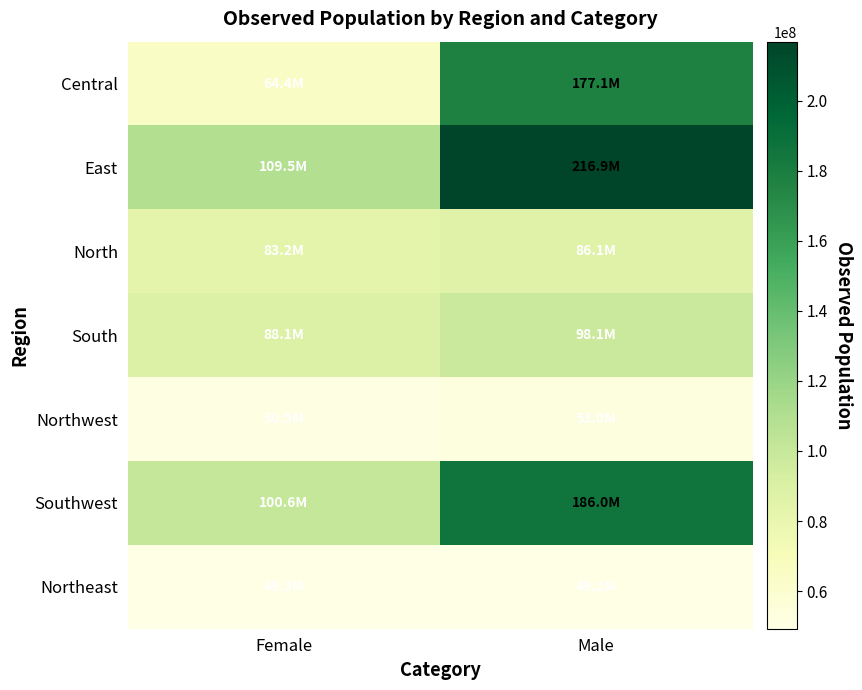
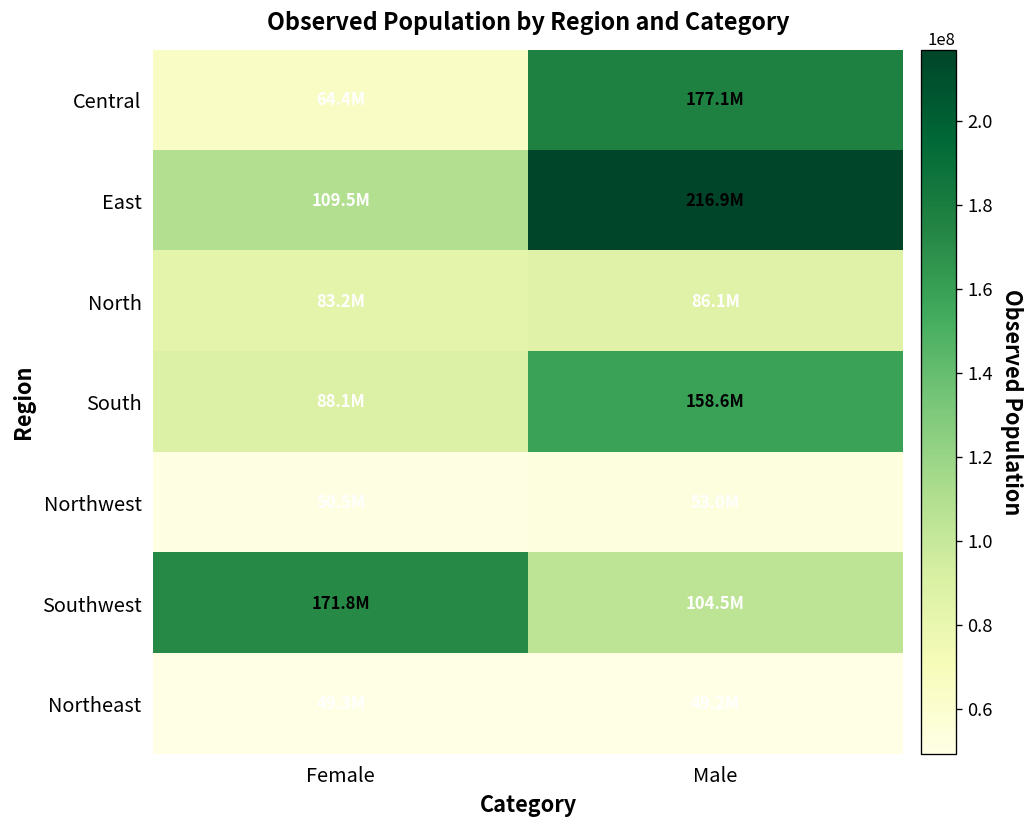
South, Male: 98.1M -> 158.6M
Southwest, Female: 100.6M -> 171.8M
Southwest, Male: 186.0M -> 104.5M
